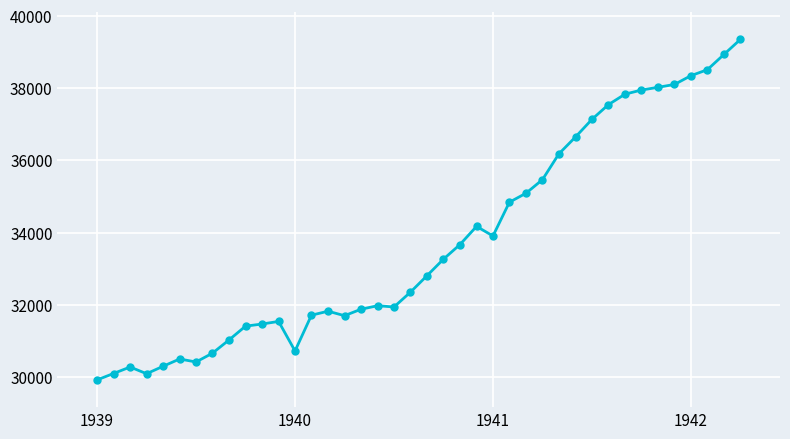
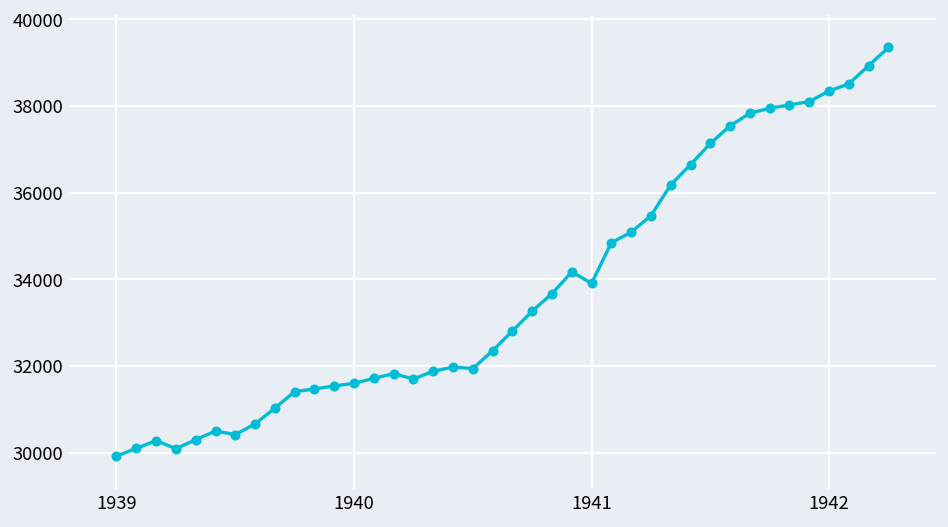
1940: 30700 -> 31600
